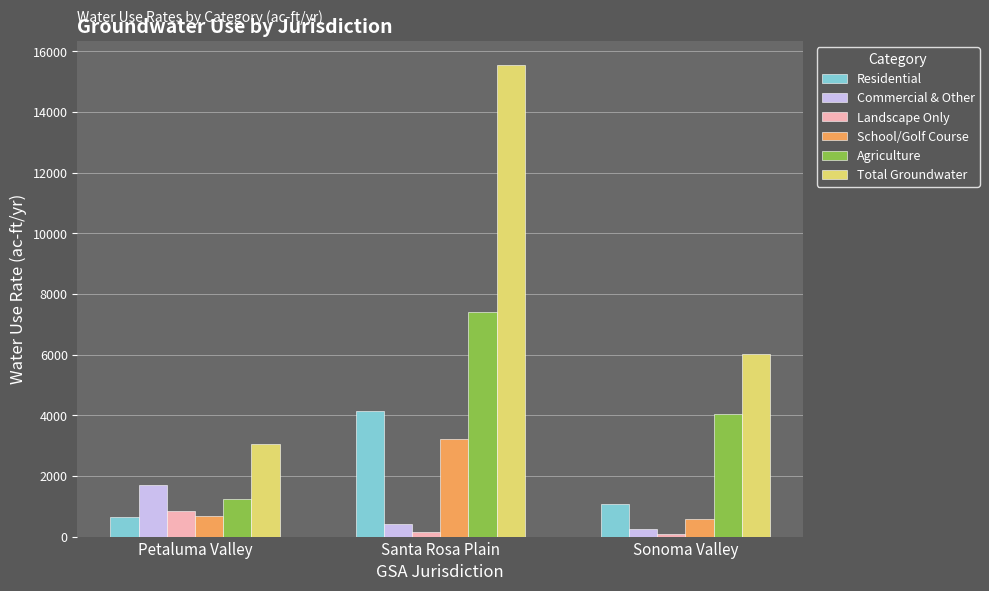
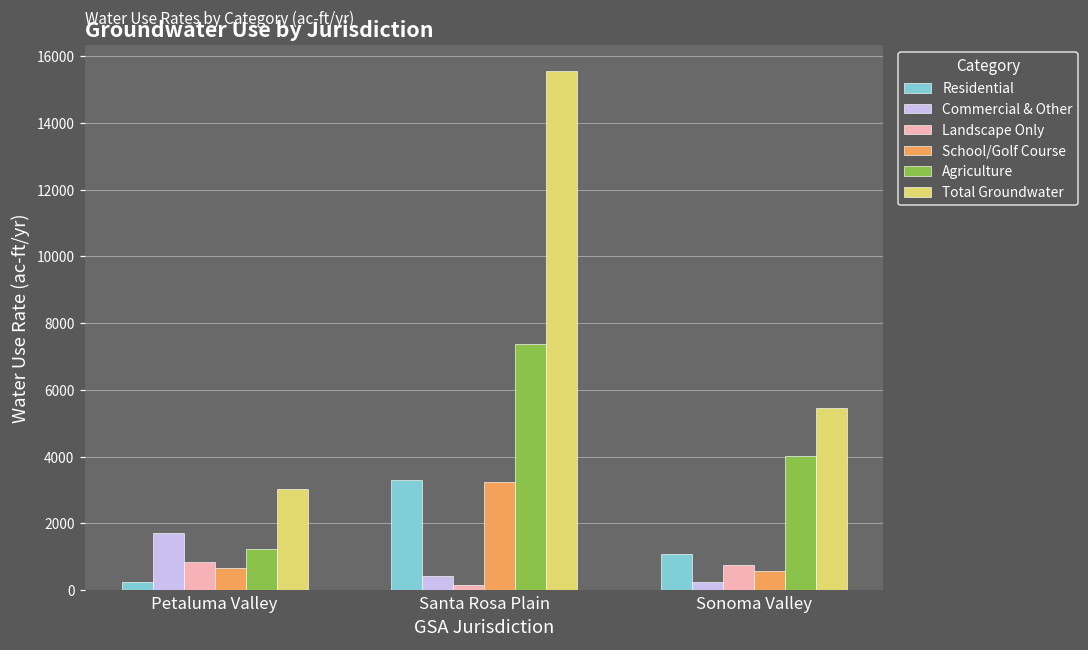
Residential, Petaluma Valley: 600 -> 200
Residential, Santa Rosa Plain: 4100 -> 3300
Landscape Only, Sonoma Valley: 100 -> 800
Total Groundwater, Sonoma Valley: 6000 -> 5500
